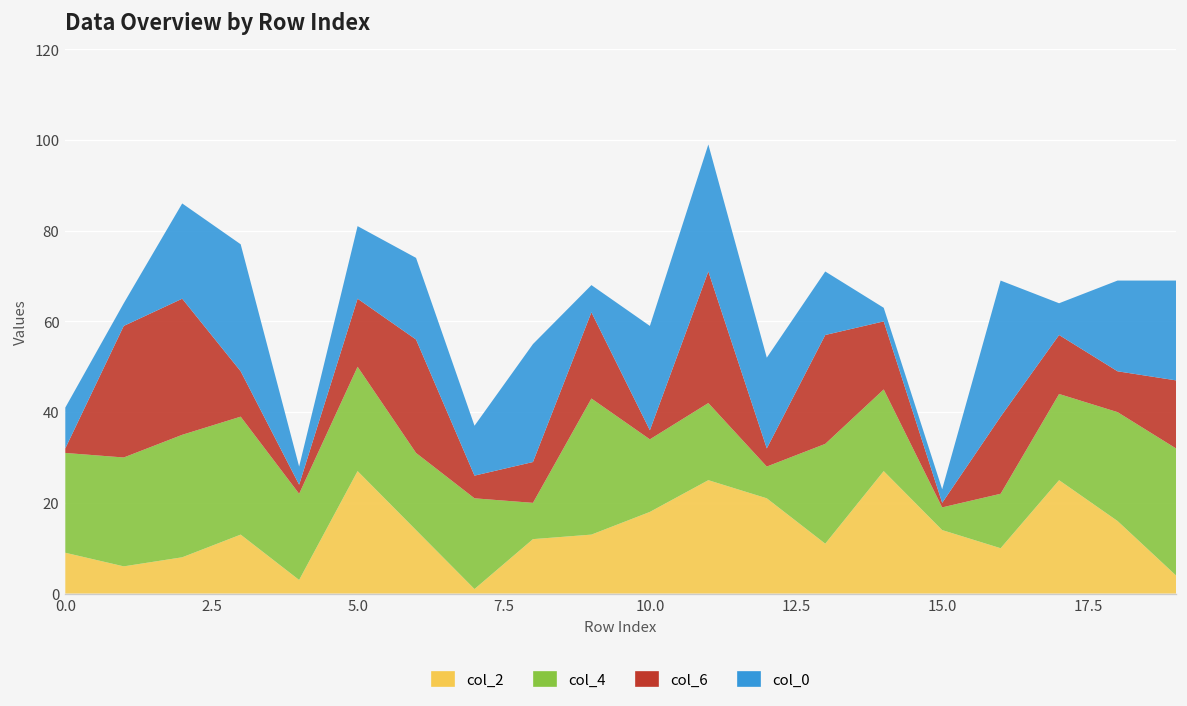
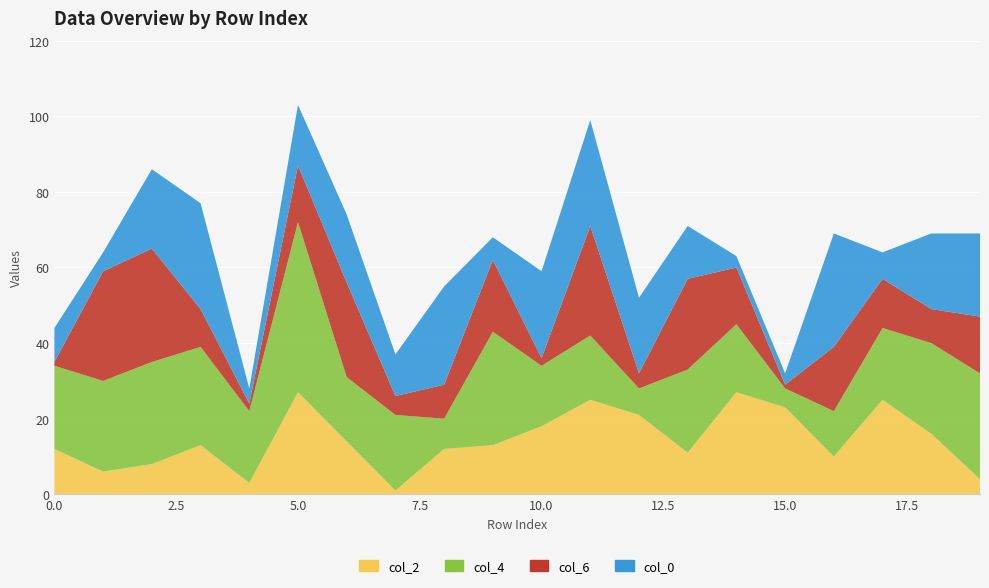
col_2, 0.0: 9 -> 12
col_4, 5.0: 23 -> 45
col_2, 15.0: 14 -> 23
